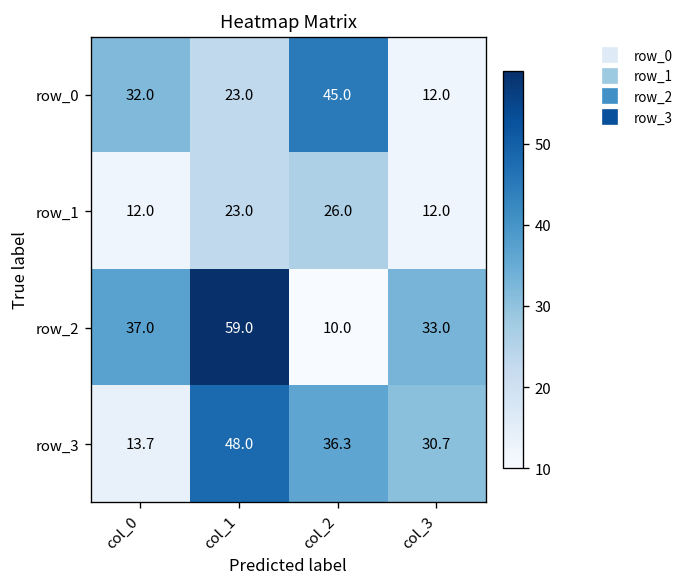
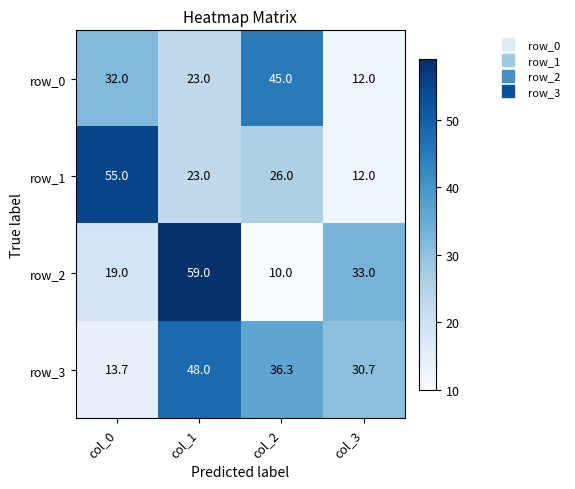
row_1, col_0: 12.0 -> 55.0
row_2, col_0: 37.0 -> 19.0
